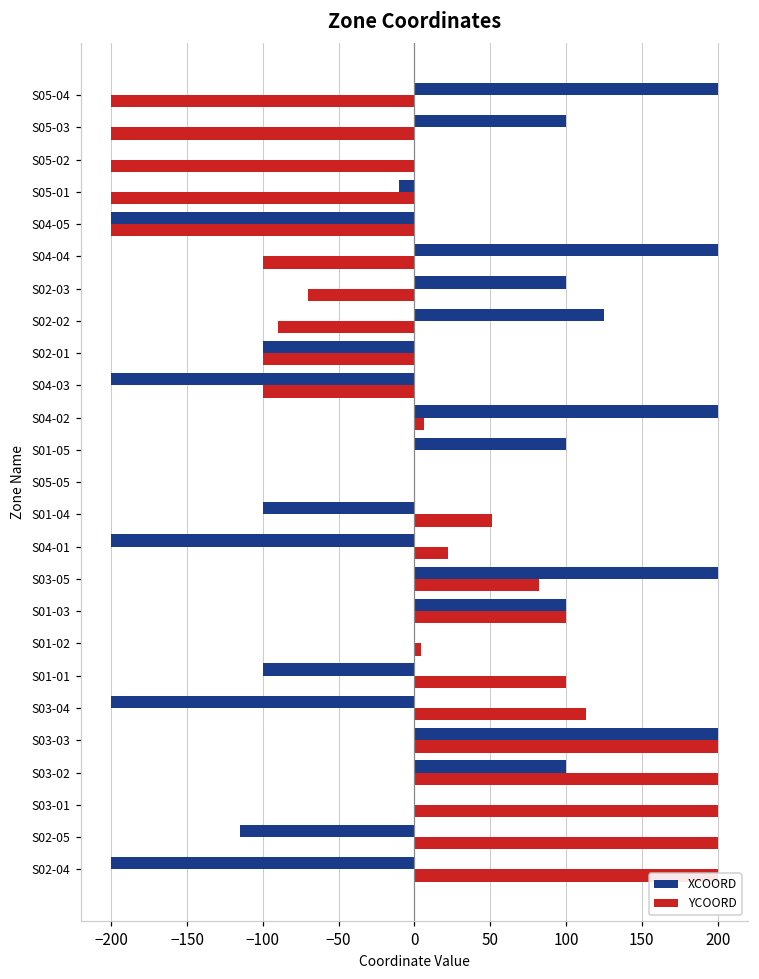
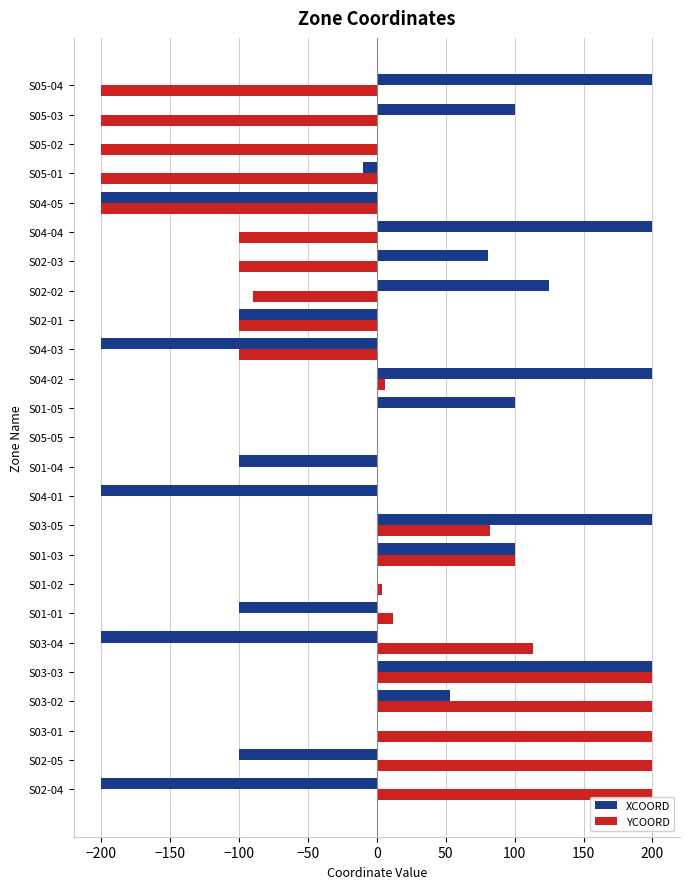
XCOORD, S02-03: 100 -> 81
YCOORD, S02-03: -70 -> -100
YCOORD, S01-04: 51 -> 0
YCOORD, S04-01: 22 -> 0
YCOORD, S01-01: 100 -> 12
XCOORD, S03-02: 100 -> 53
XCOORD, S02-05: -115 -> -100
